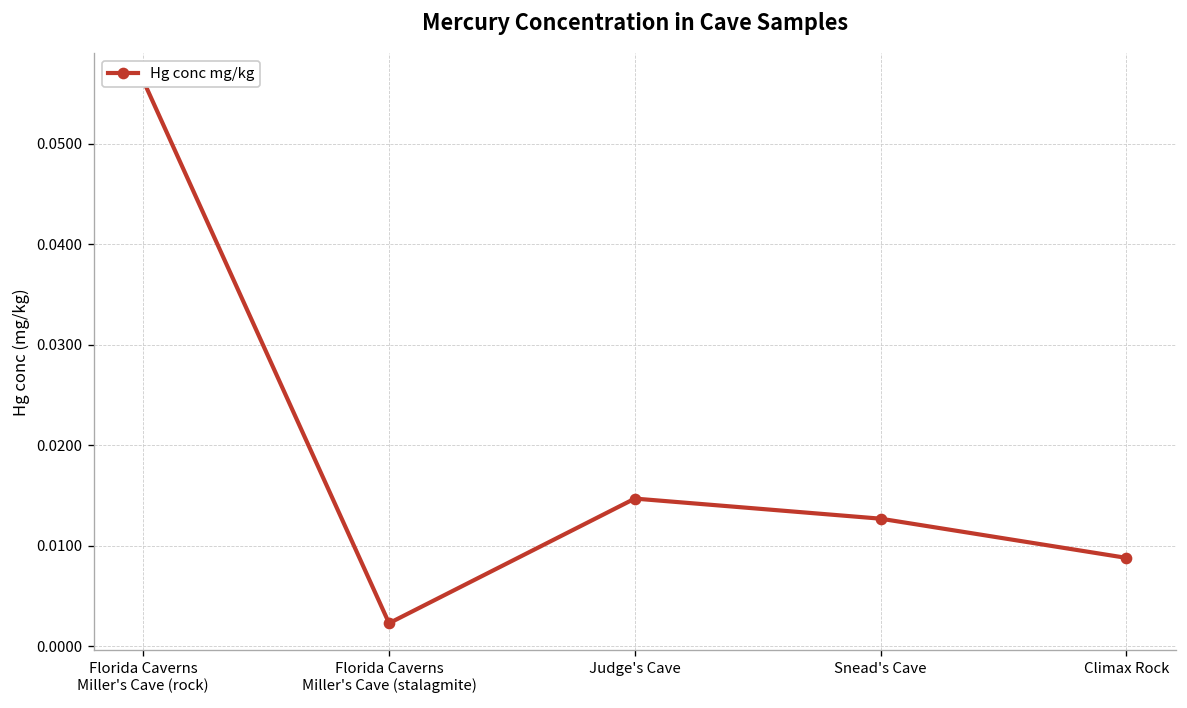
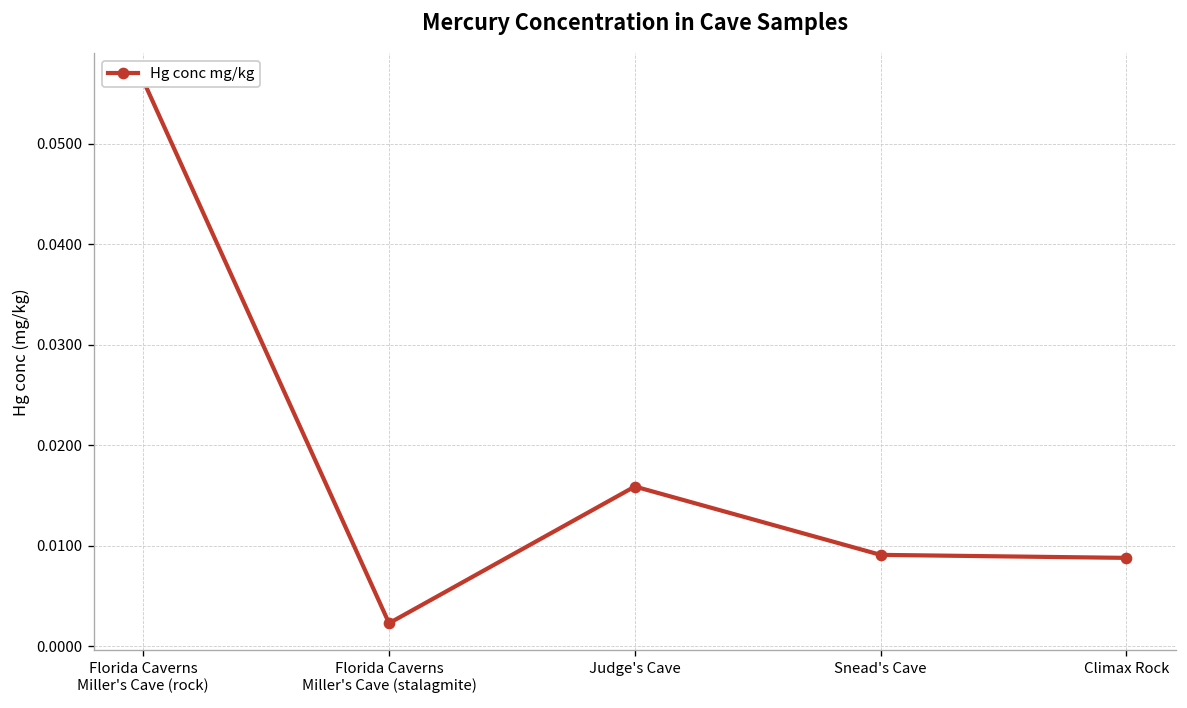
Judge's Cave: 0.015 -> 0.016
Snead's Cave: 0.013 -> 0.009
